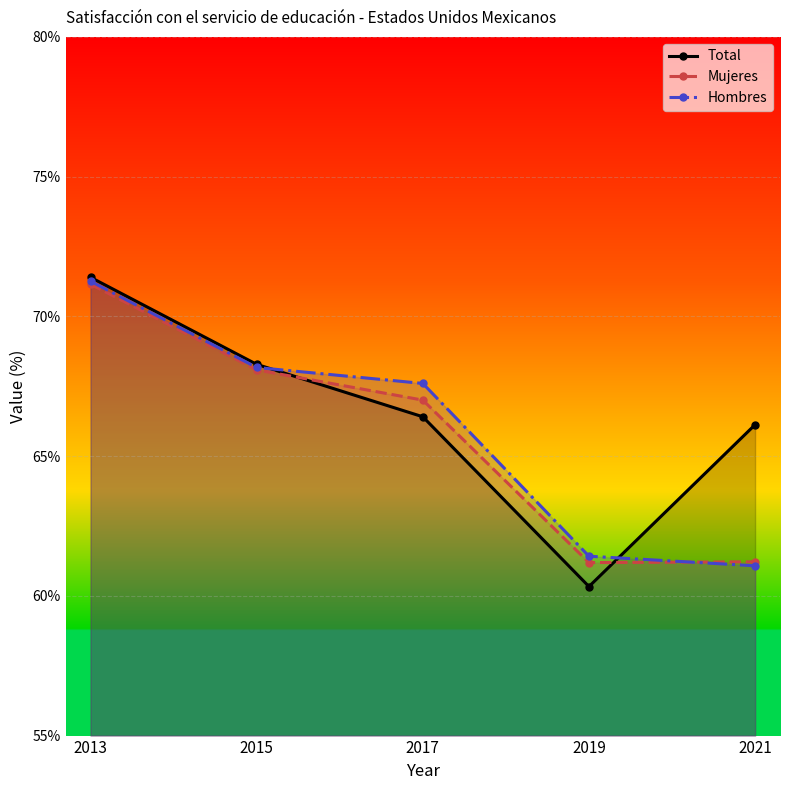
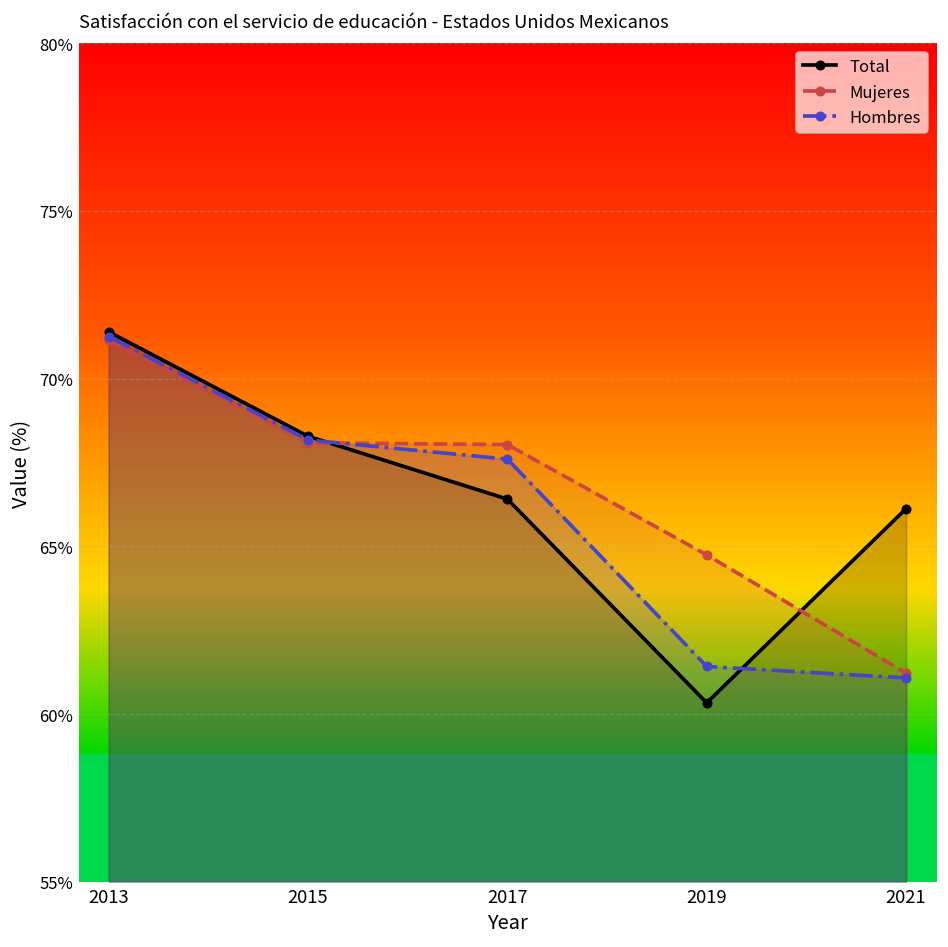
Mujeres, 2017: 67.0% -> 68.0%
Mujeres, 2019: 61.2% -> 64.7%
